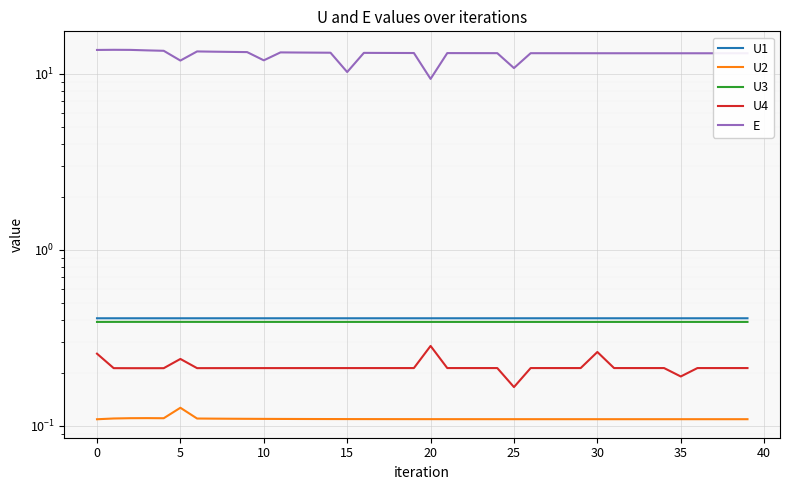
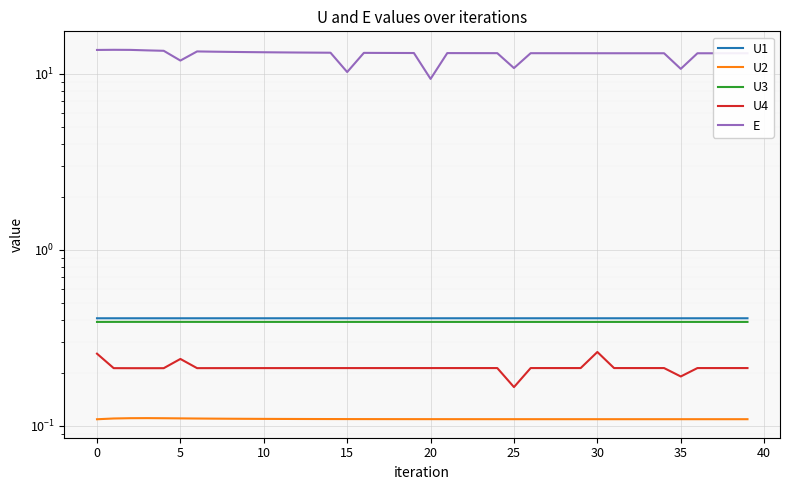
U2, 5: 0.13 -> 0.11
E, 10: 12 -> 13
U4, 20: 0.28 -> 0.21
E, 35: 13 -> 11
